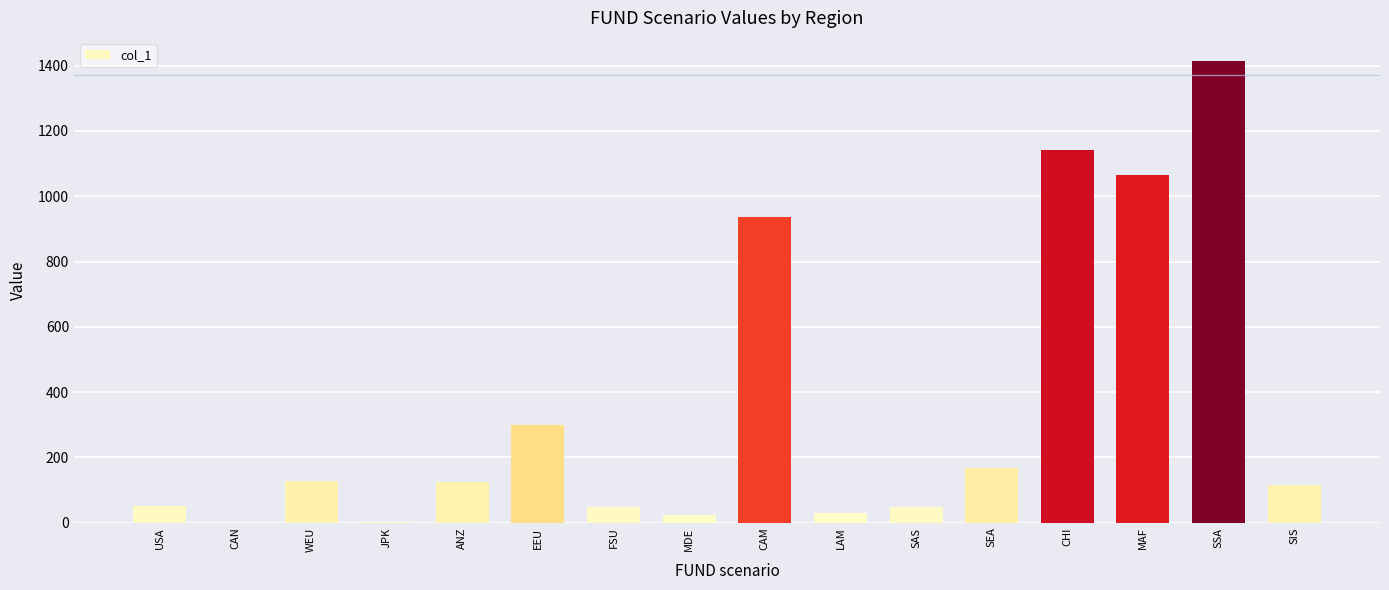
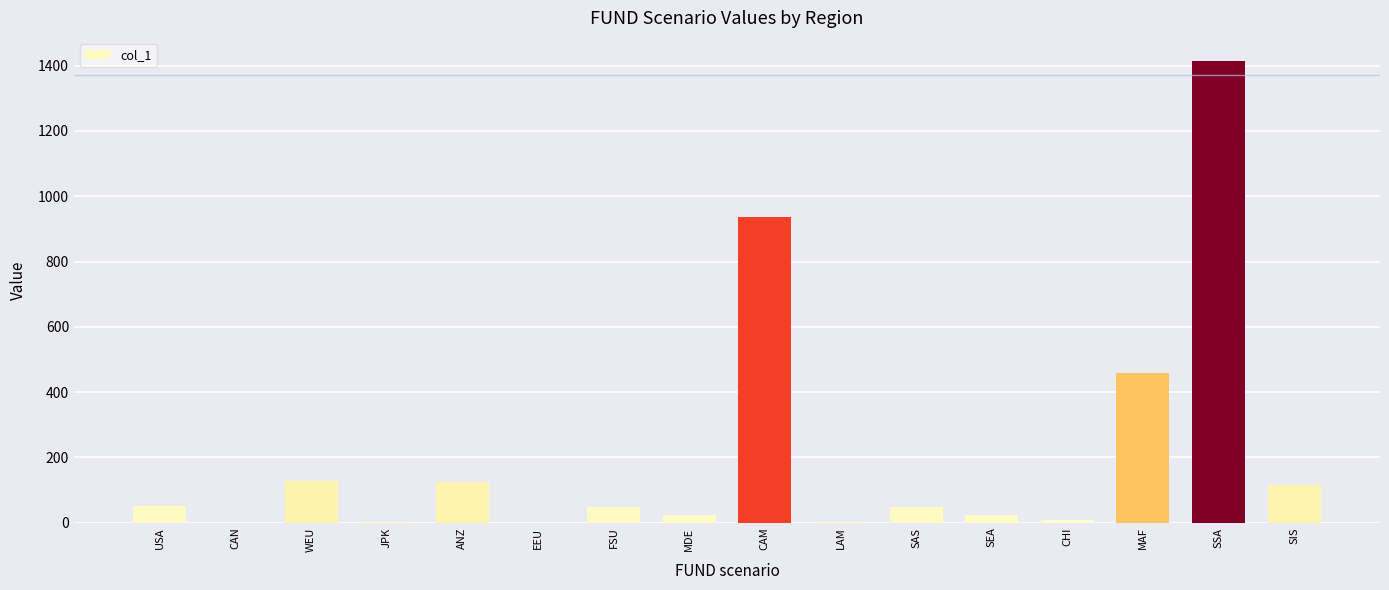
EEU: 300 -> 0
LAM: 30 -> 0
SEA: 170 -> 20
CHI: 1140 -> 10
MAF: 1070 -> 460
